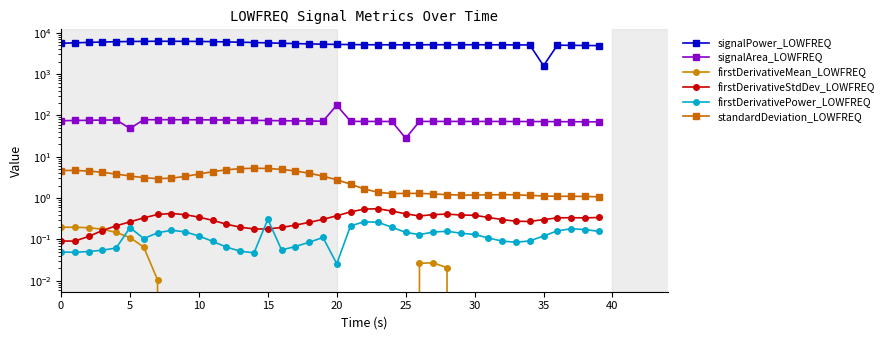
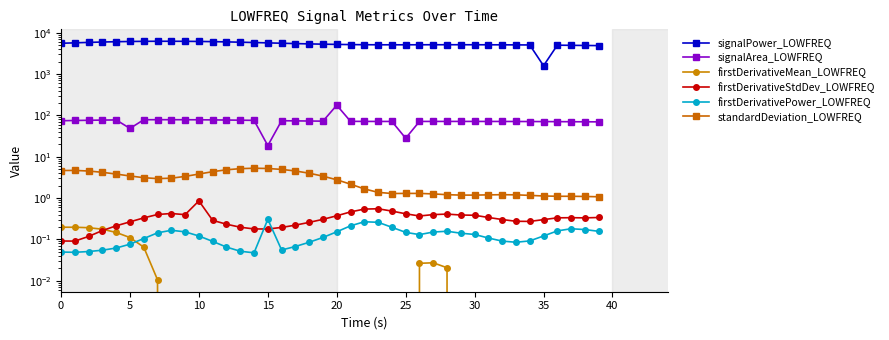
firstDerivativePower_LOWFREQ, 5: 0.2 -> 0.08
firstDerivativeStdDev_LOWFREQ, 10: 0.3 -> 0.9
signalArea_LOWFREQ, 15: 80 -> 20
firstDerivativePower_LOWFREQ, 20: 0.03 -> 0.15
